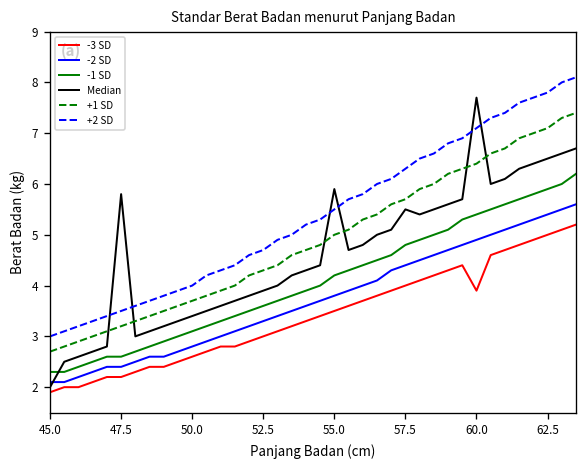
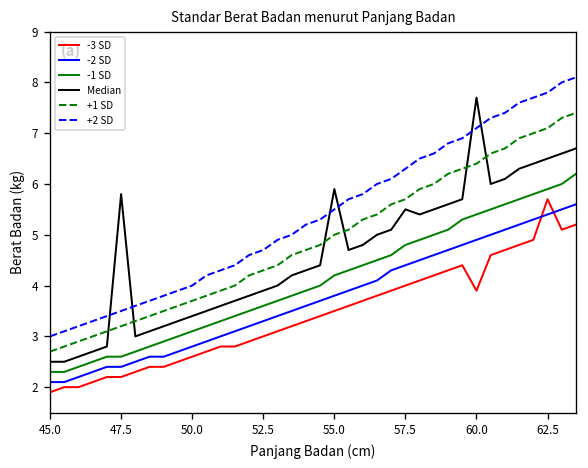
Median, 45.0: 2.0 -> 2.5
-3 SD, 62.5: 5.0 -> 5.7
